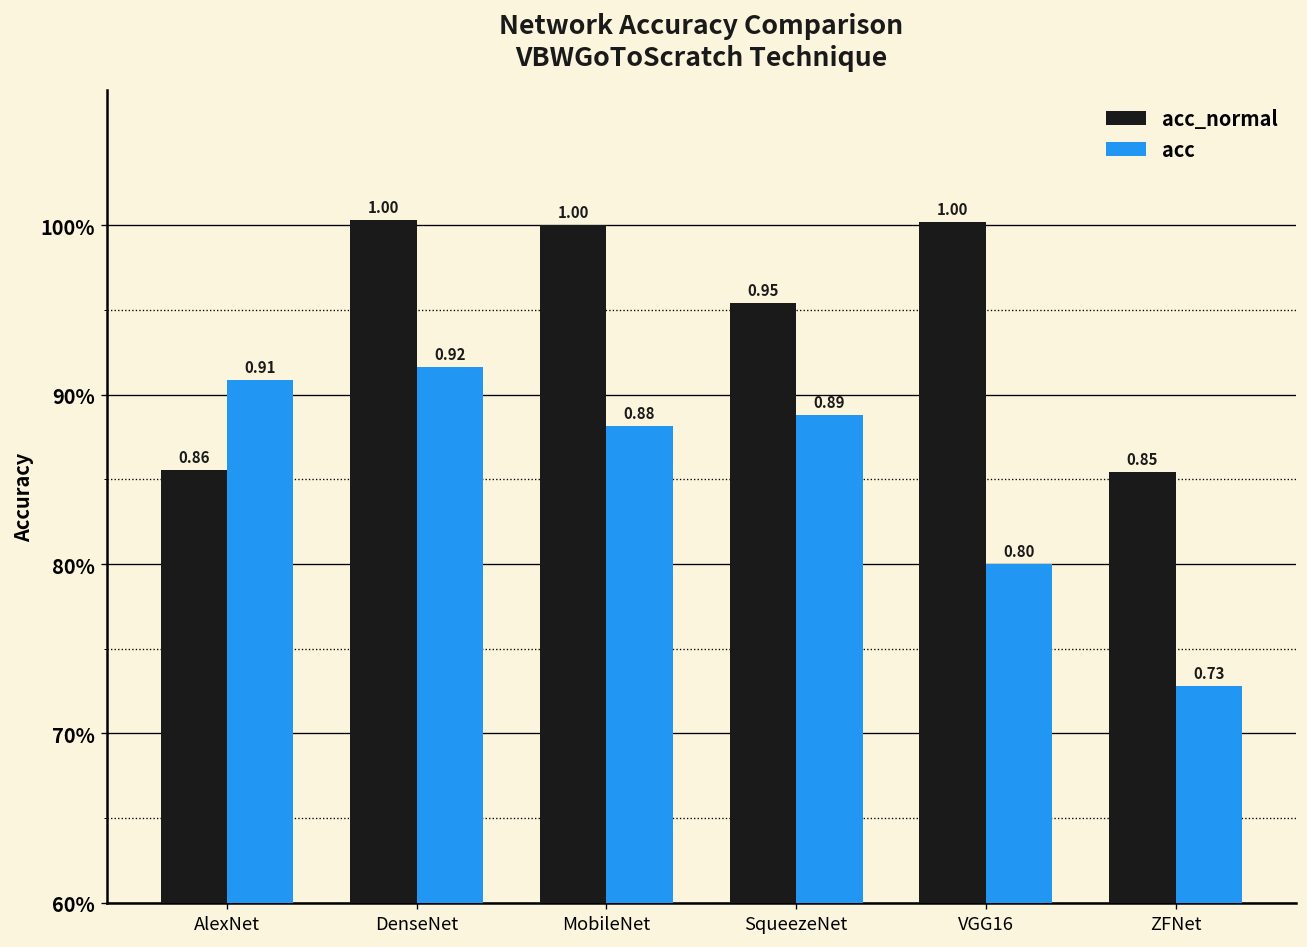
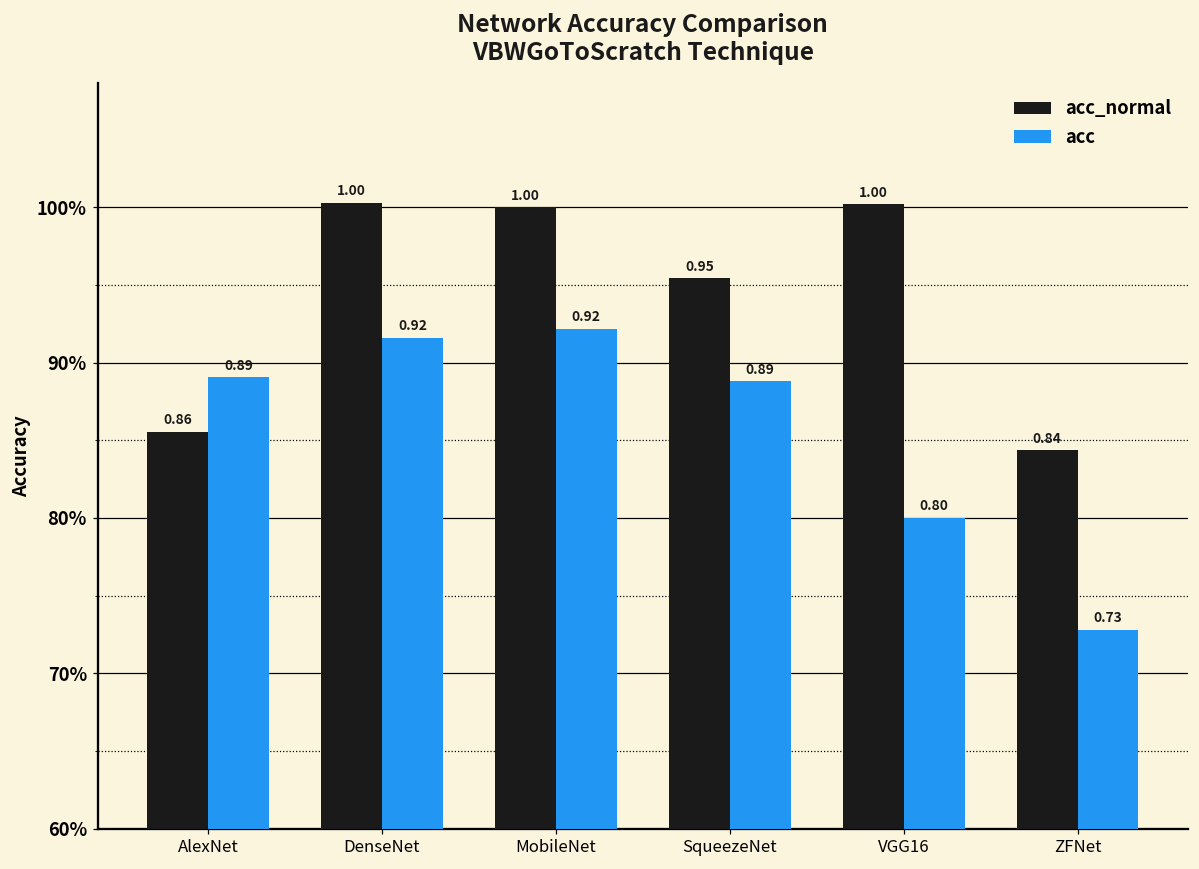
acc, AlexNet: 0.91 -> 0.89
acc, MobileNet: 0.88 -> 0.92
acc_normal, ZFNet: 0.85 -> 0.84
